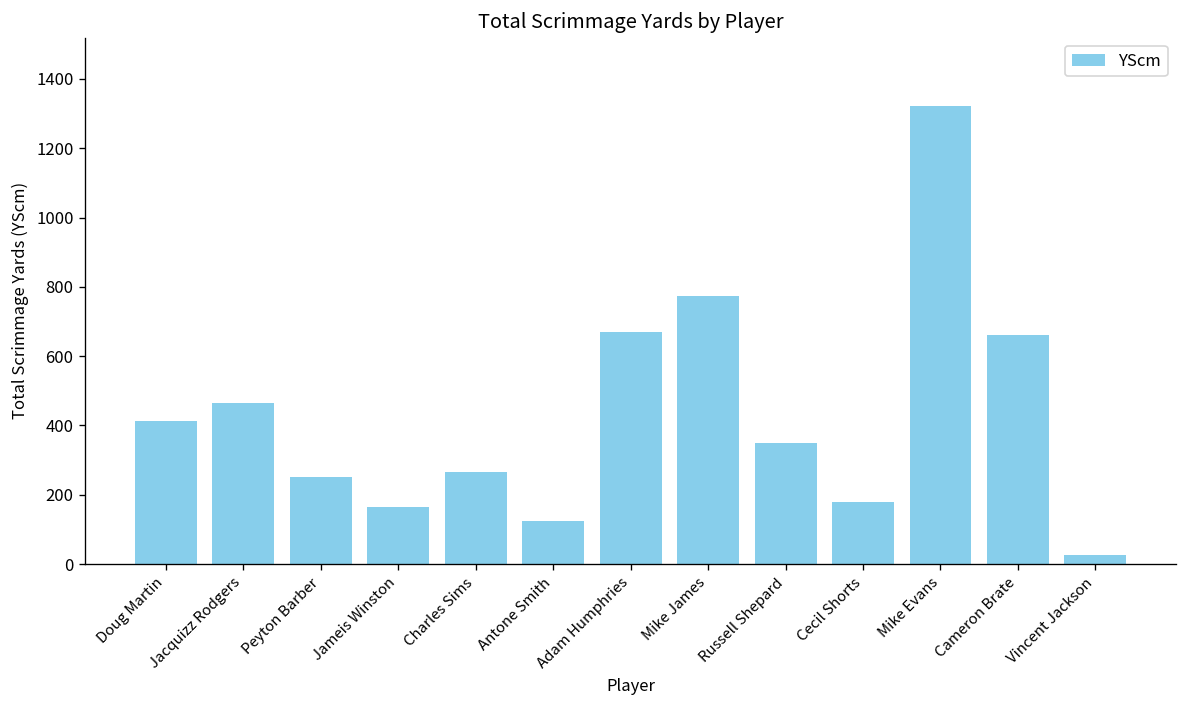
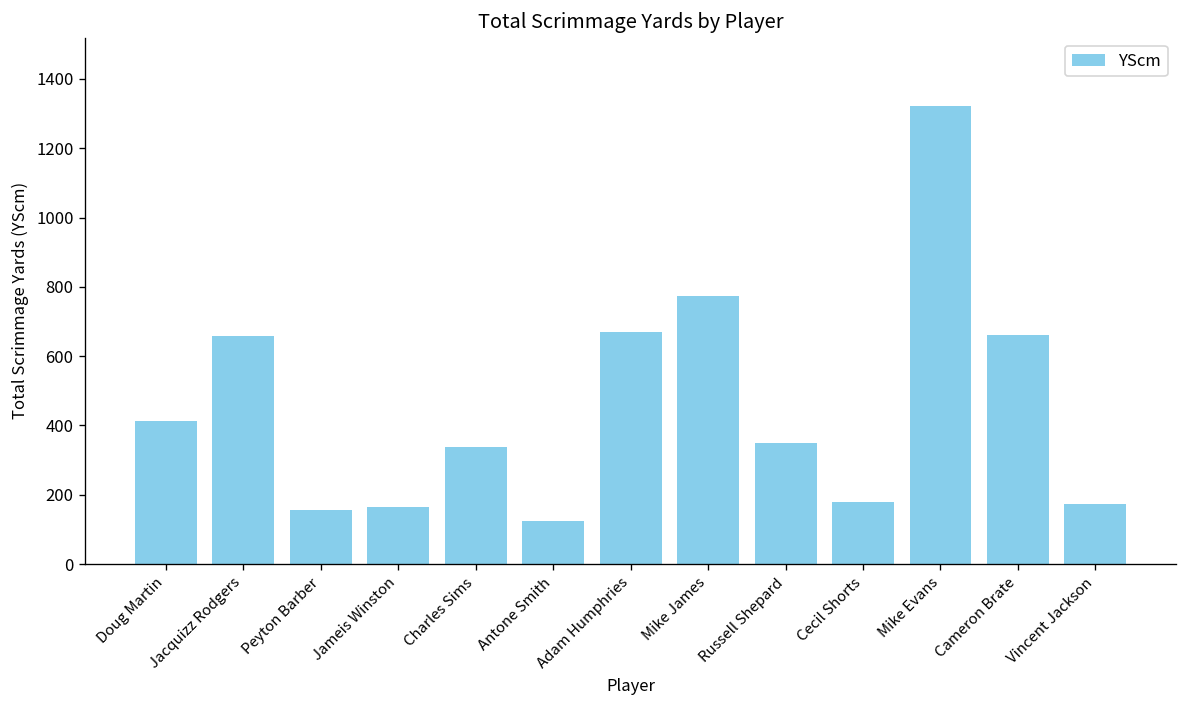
Jacquizz Rodgers: 470 -> 660
Peyton Barber: 250 -> 160
Charles Sims: 270 -> 340
Vincent Jackson: 30 -> 170
